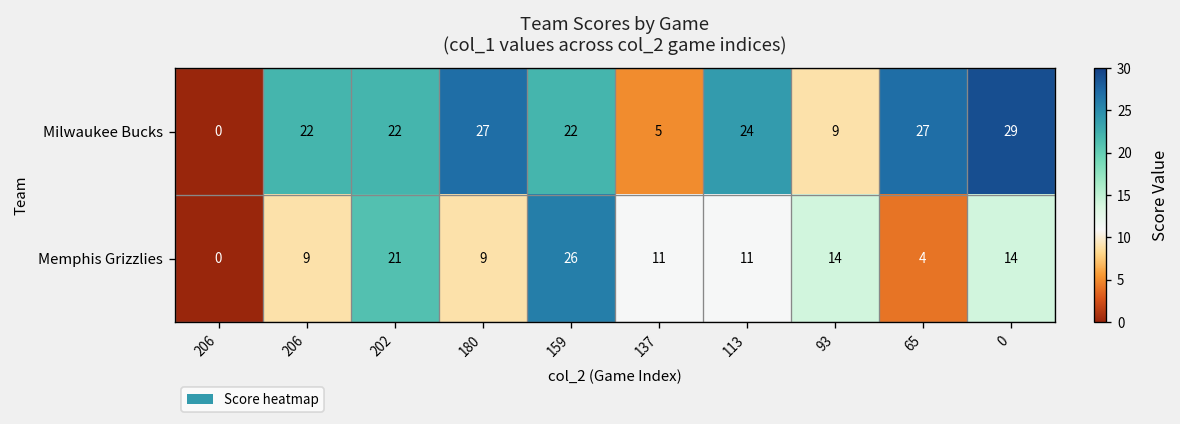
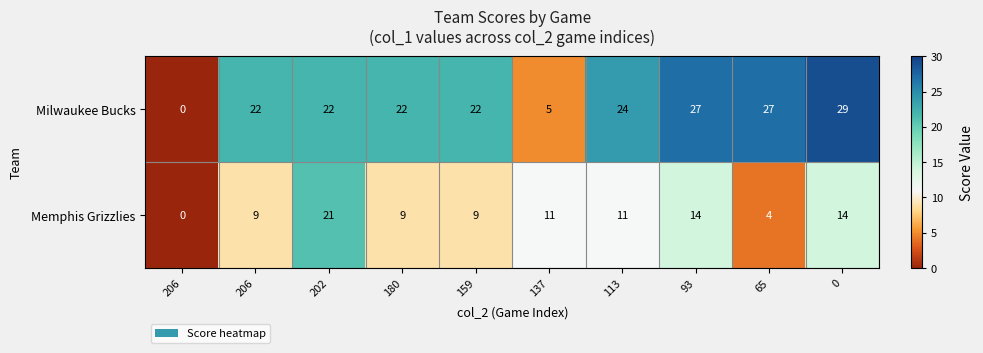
Milwaukee Bucks, 180: 27 -> 22
Milwaukee Bucks, 93: 9 -> 27
Memphis Grizzlies, 159: 26 -> 9
